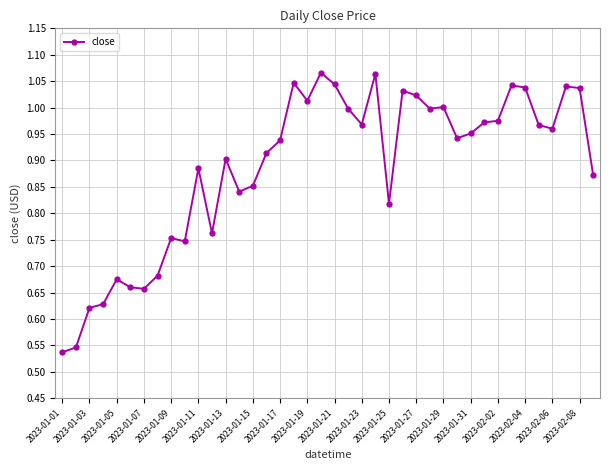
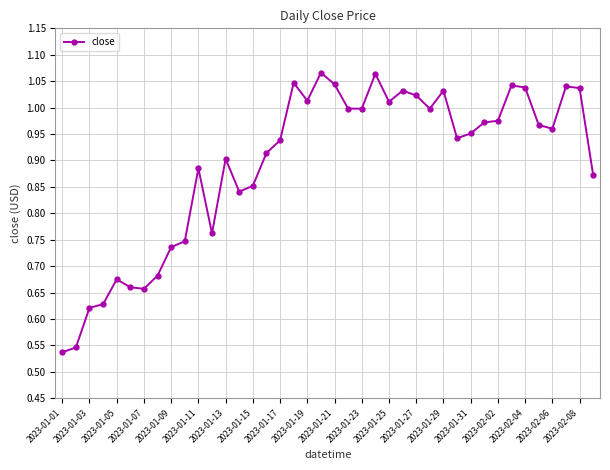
2023-01-09: 0.75 -> 0.74
2023-01-23: 0.97 -> 1.00
2023-01-25: 0.82 -> 1.01
2023-01-29: 1.00 -> 1.03
